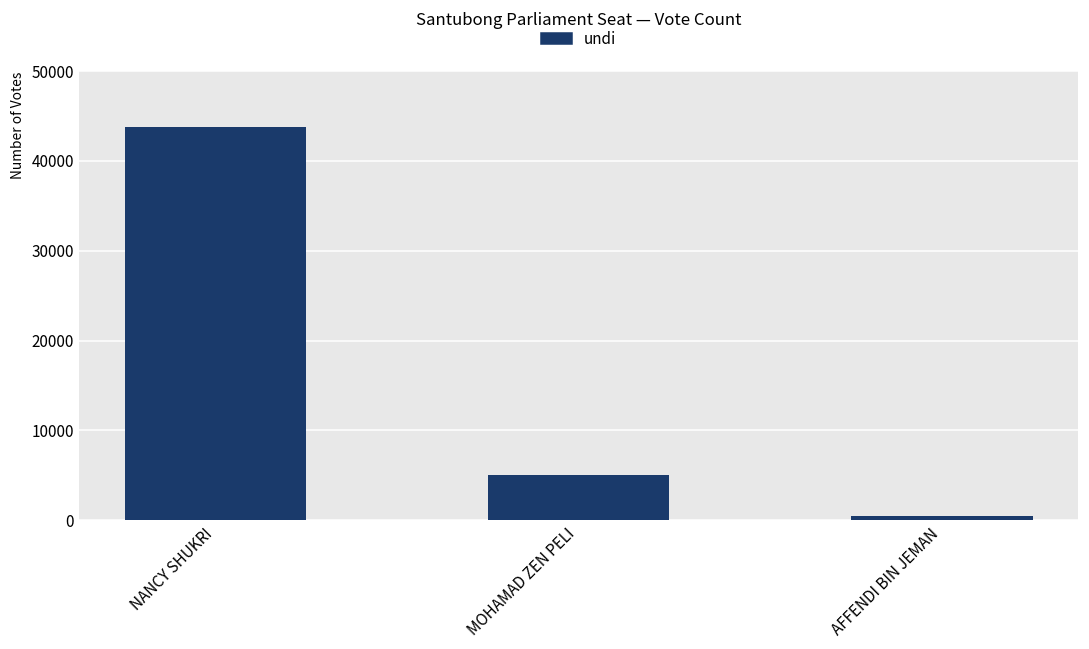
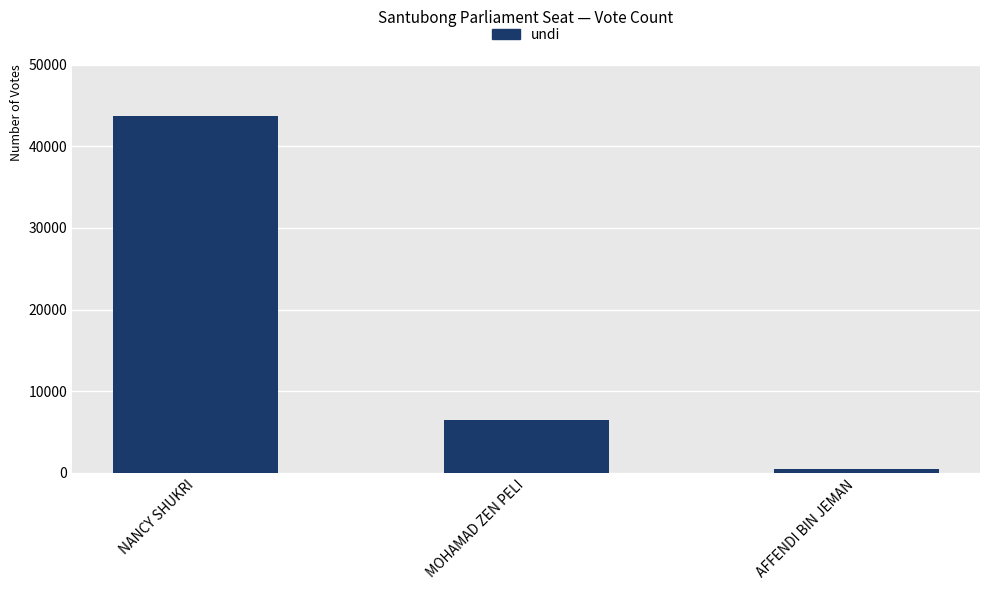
MOHAMAD ZEN PELI: 5000 -> 7000
